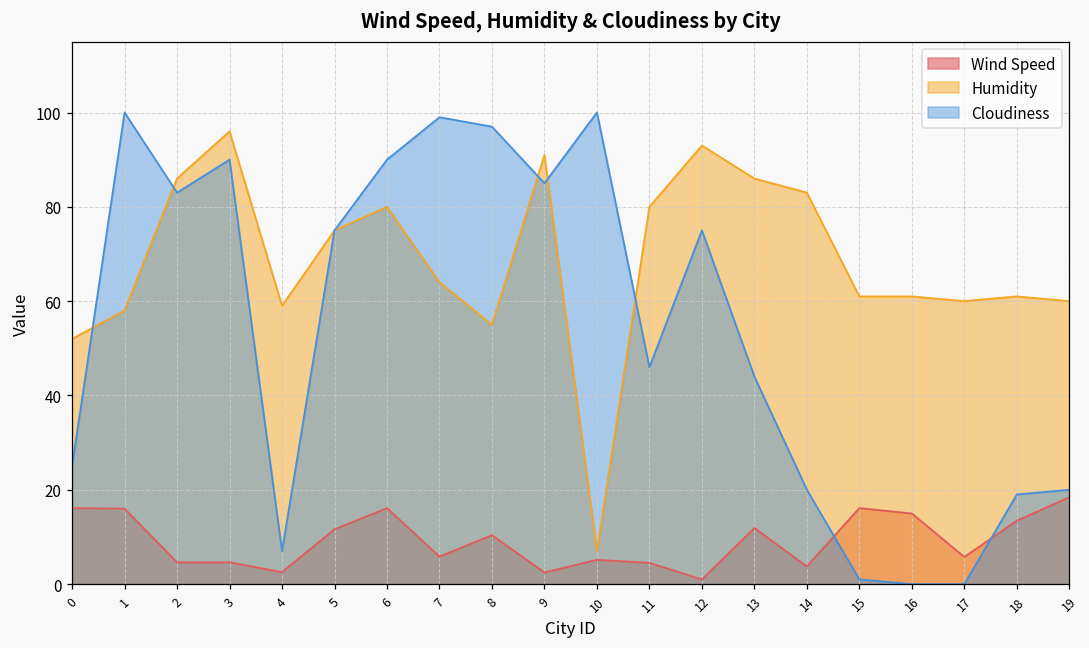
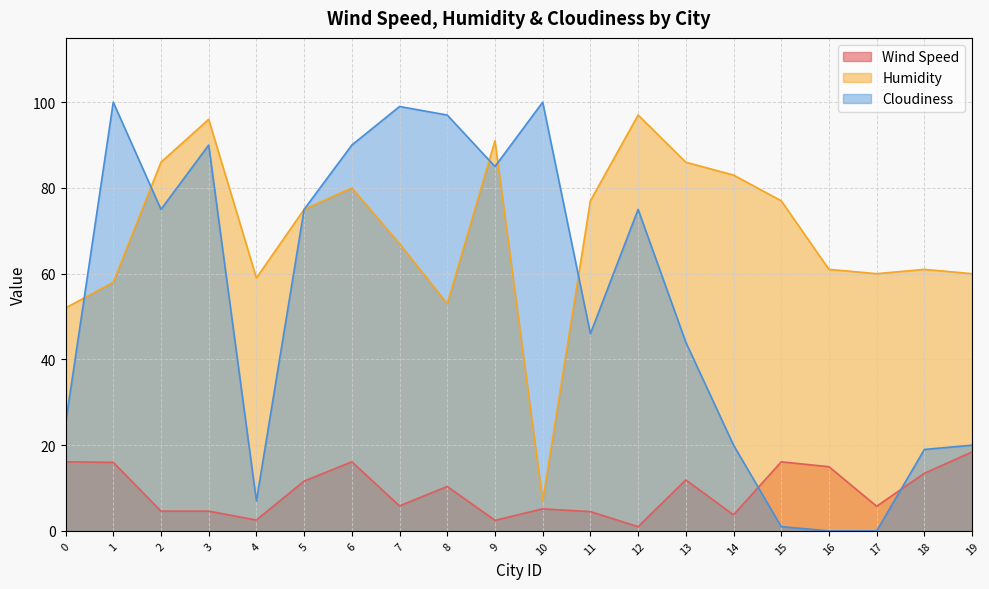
Cloudiness, 2: 83 -> 75
Humidity, 7: 64 -> 67
Humidity, 8: 55 -> 53
Humidity, 11: 80 -> 77
Humidity, 12: 93 -> 97
Humidity, 15: 61 -> 77
